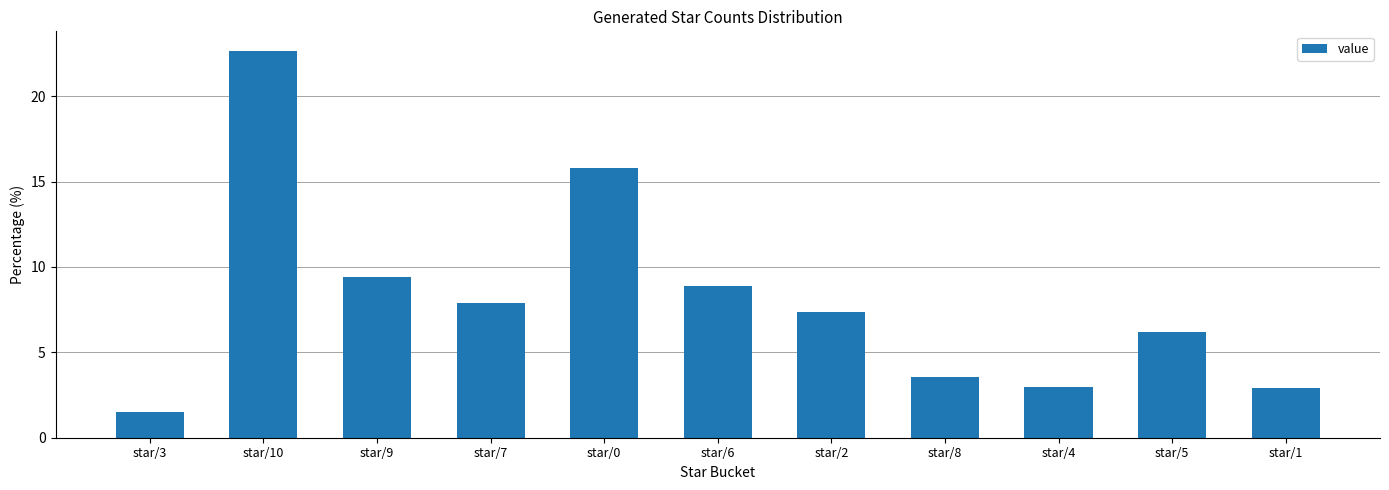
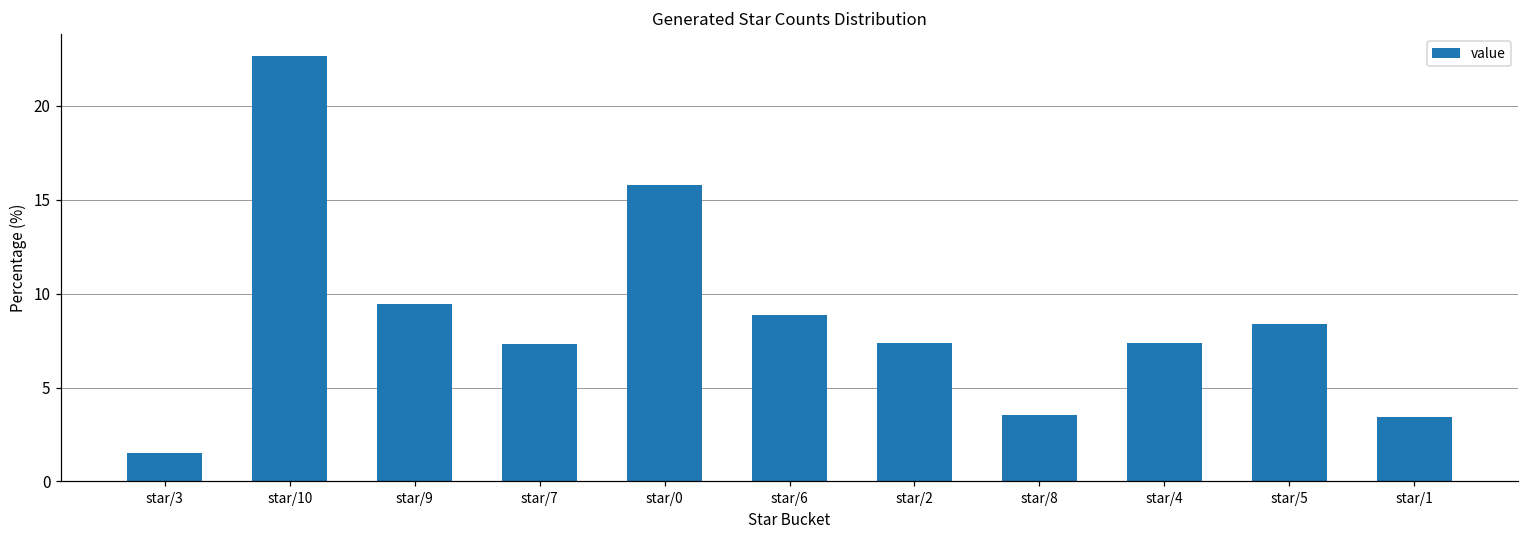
star/7: 7.9 -> 7.3
star/4: 3.0 -> 7.4
star/5: 6.2 -> 8.4
star/1: 2.9 -> 3.4
